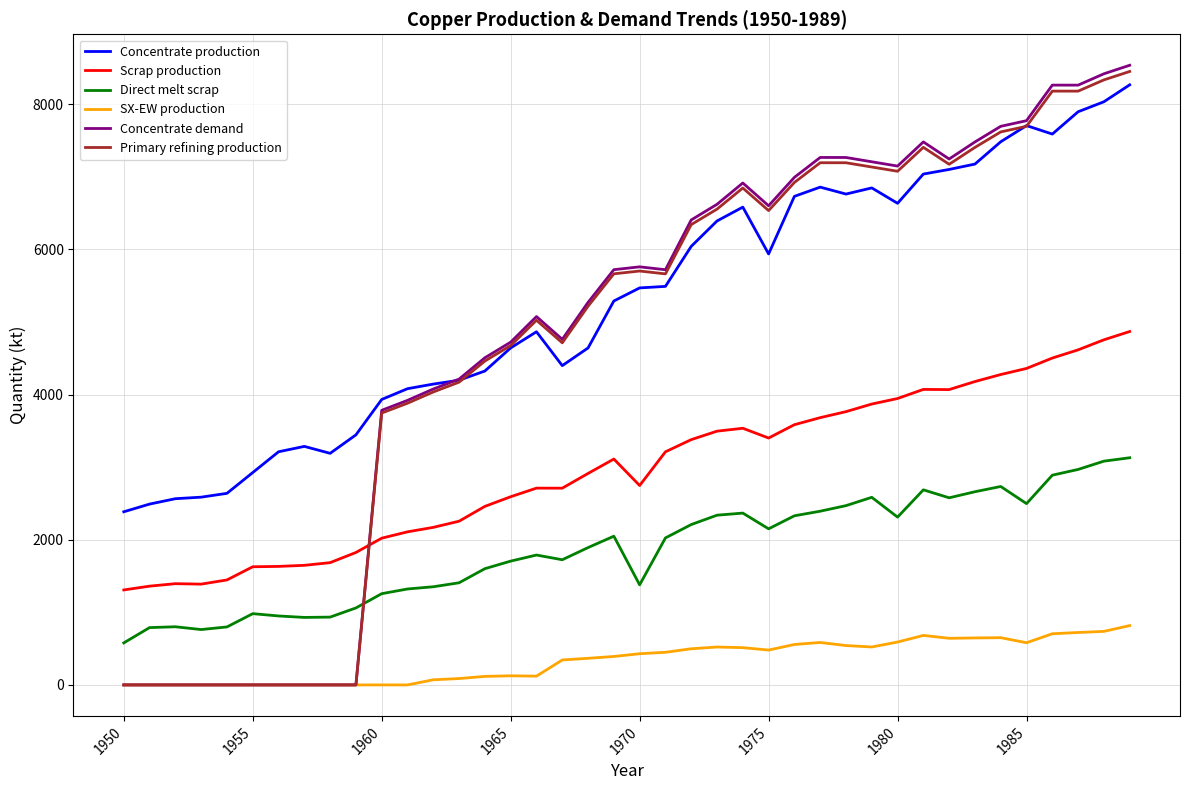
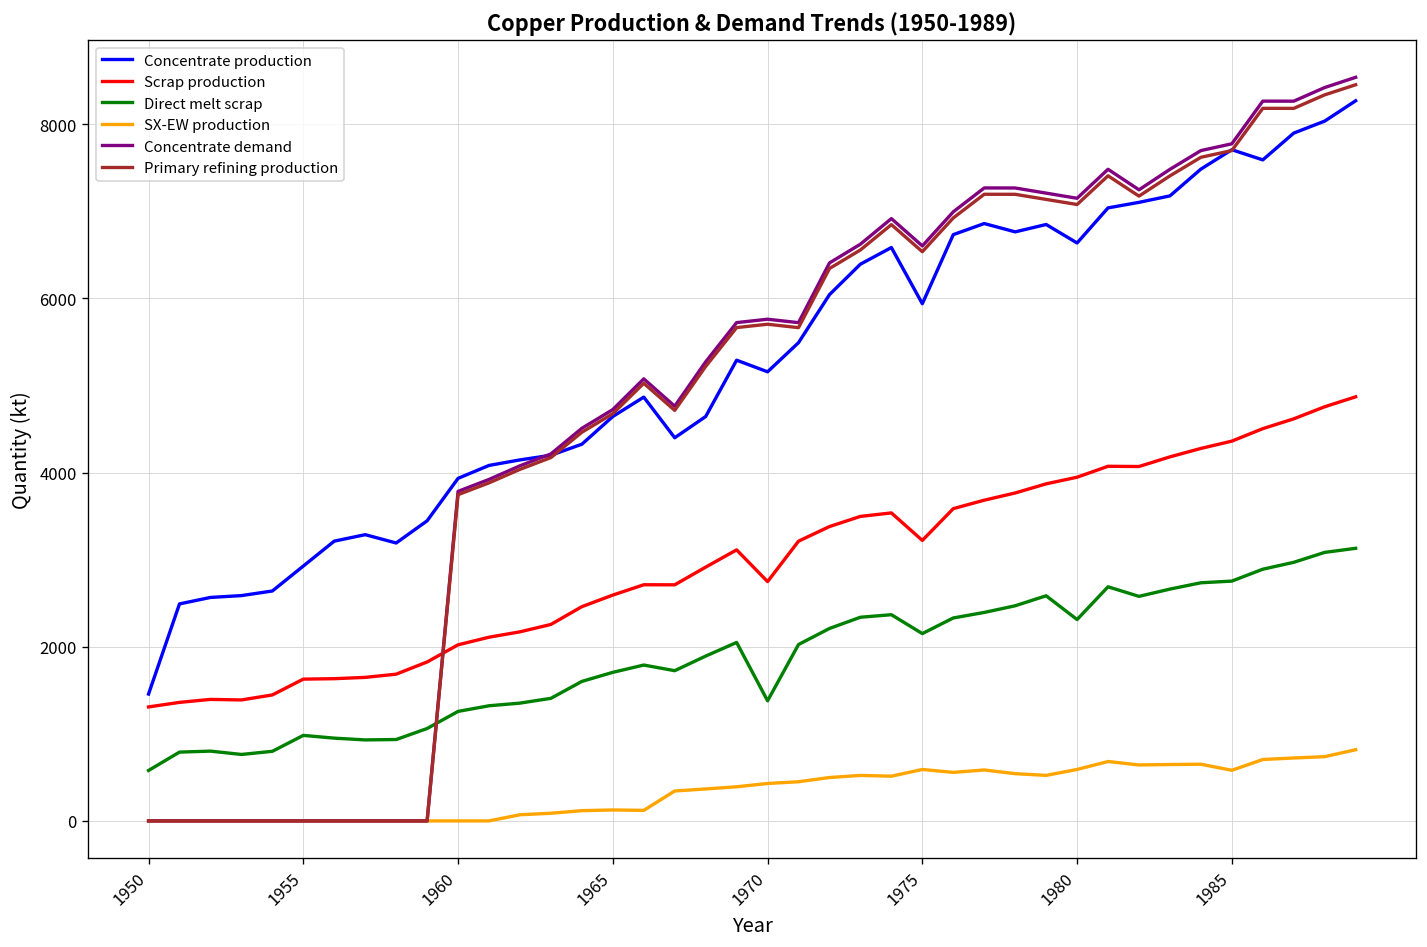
Concentrate production, 1950: 2400 -> 1500
Concentrate production, 1970: 5500 -> 5200
Scrap production, 1975: 3400 -> 3200
SX-EW production, 1975: 500 -> 600
Direct melt scrap, 1985: 2500 -> 2800
